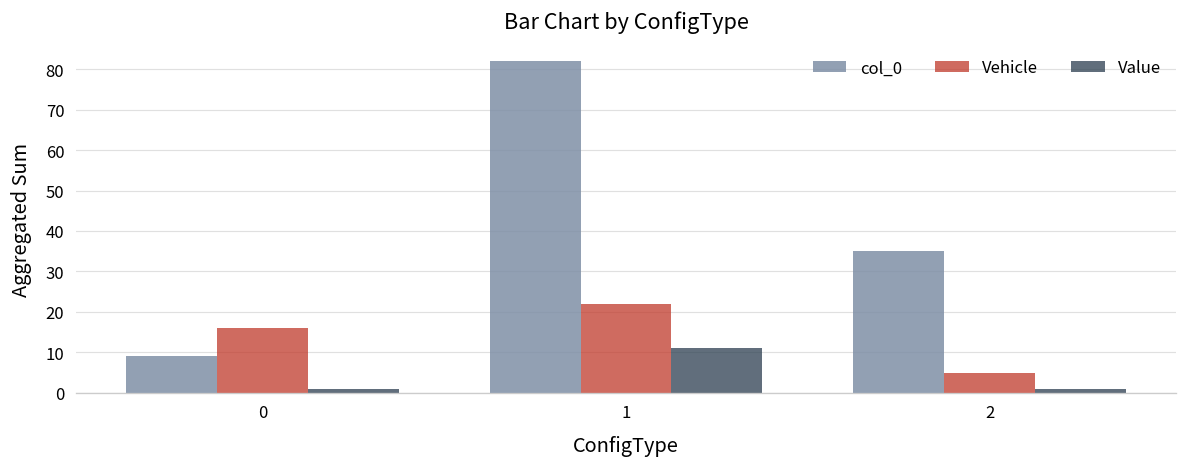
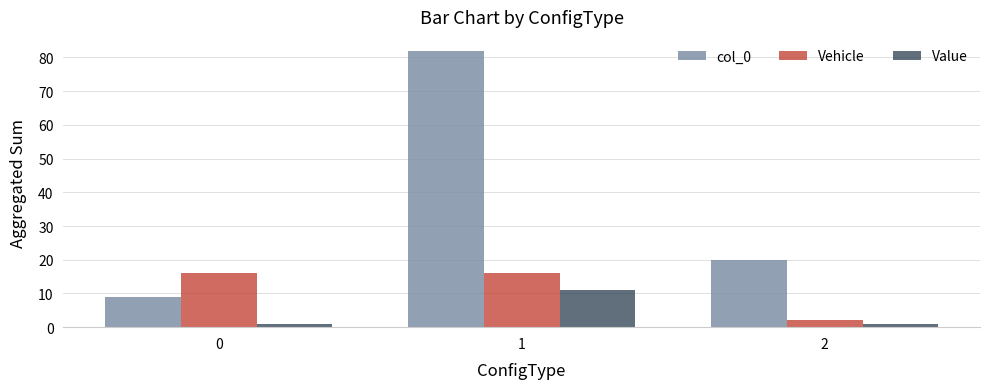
Vehicle, 1: 22 -> 16
col_0, 2: 35 -> 20
Vehicle, 2: 5 -> 2
